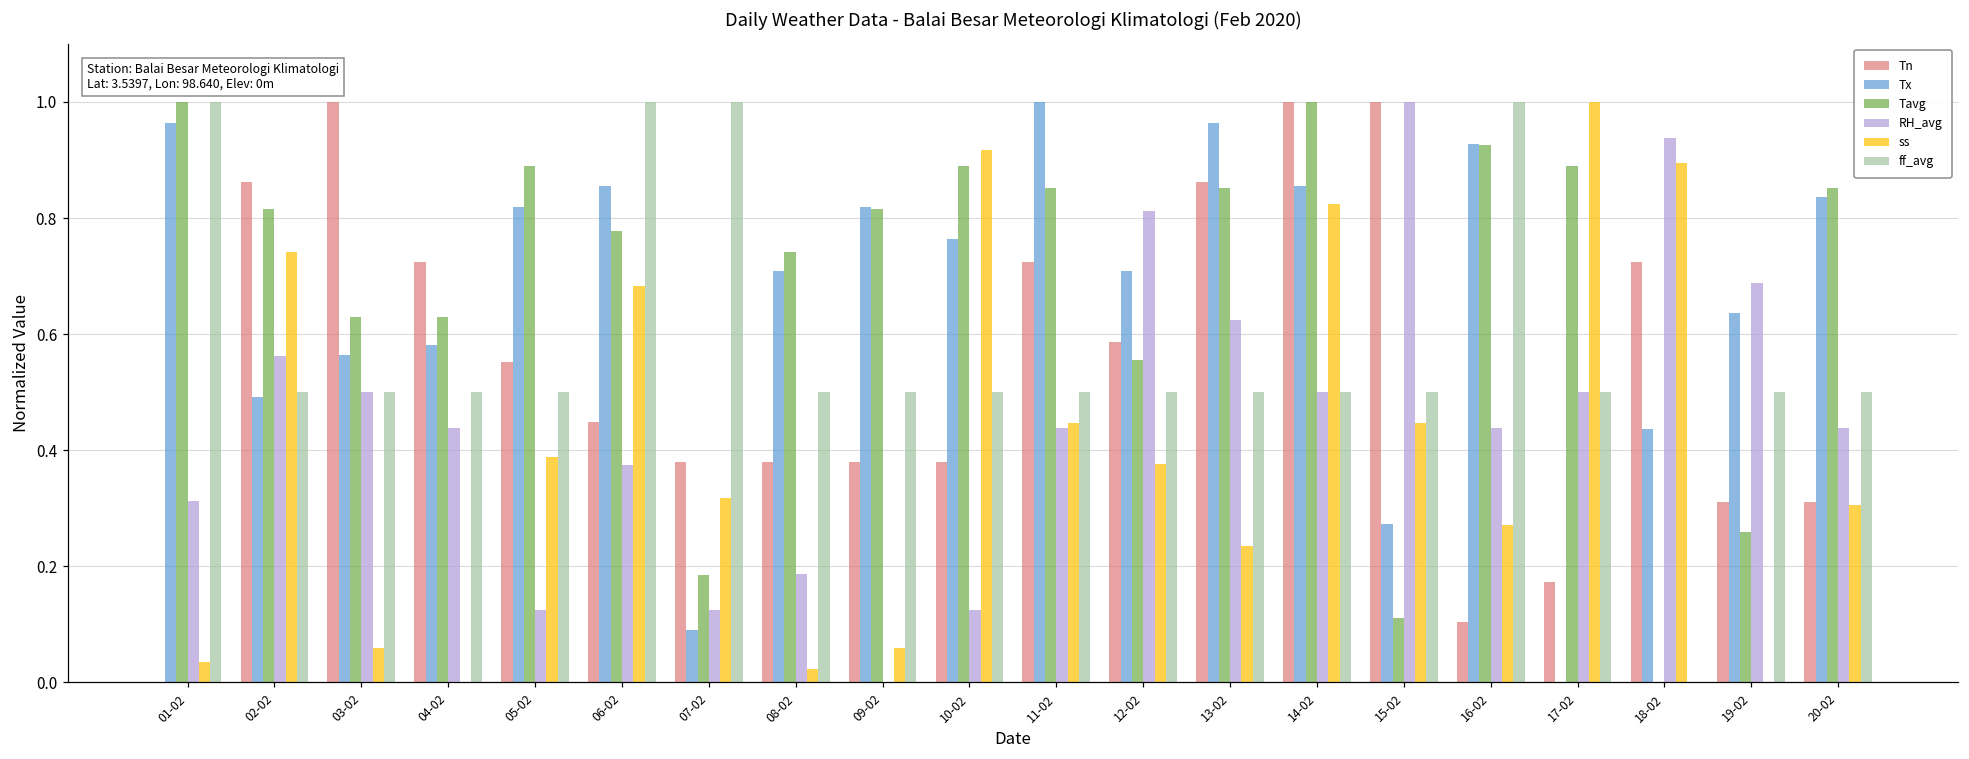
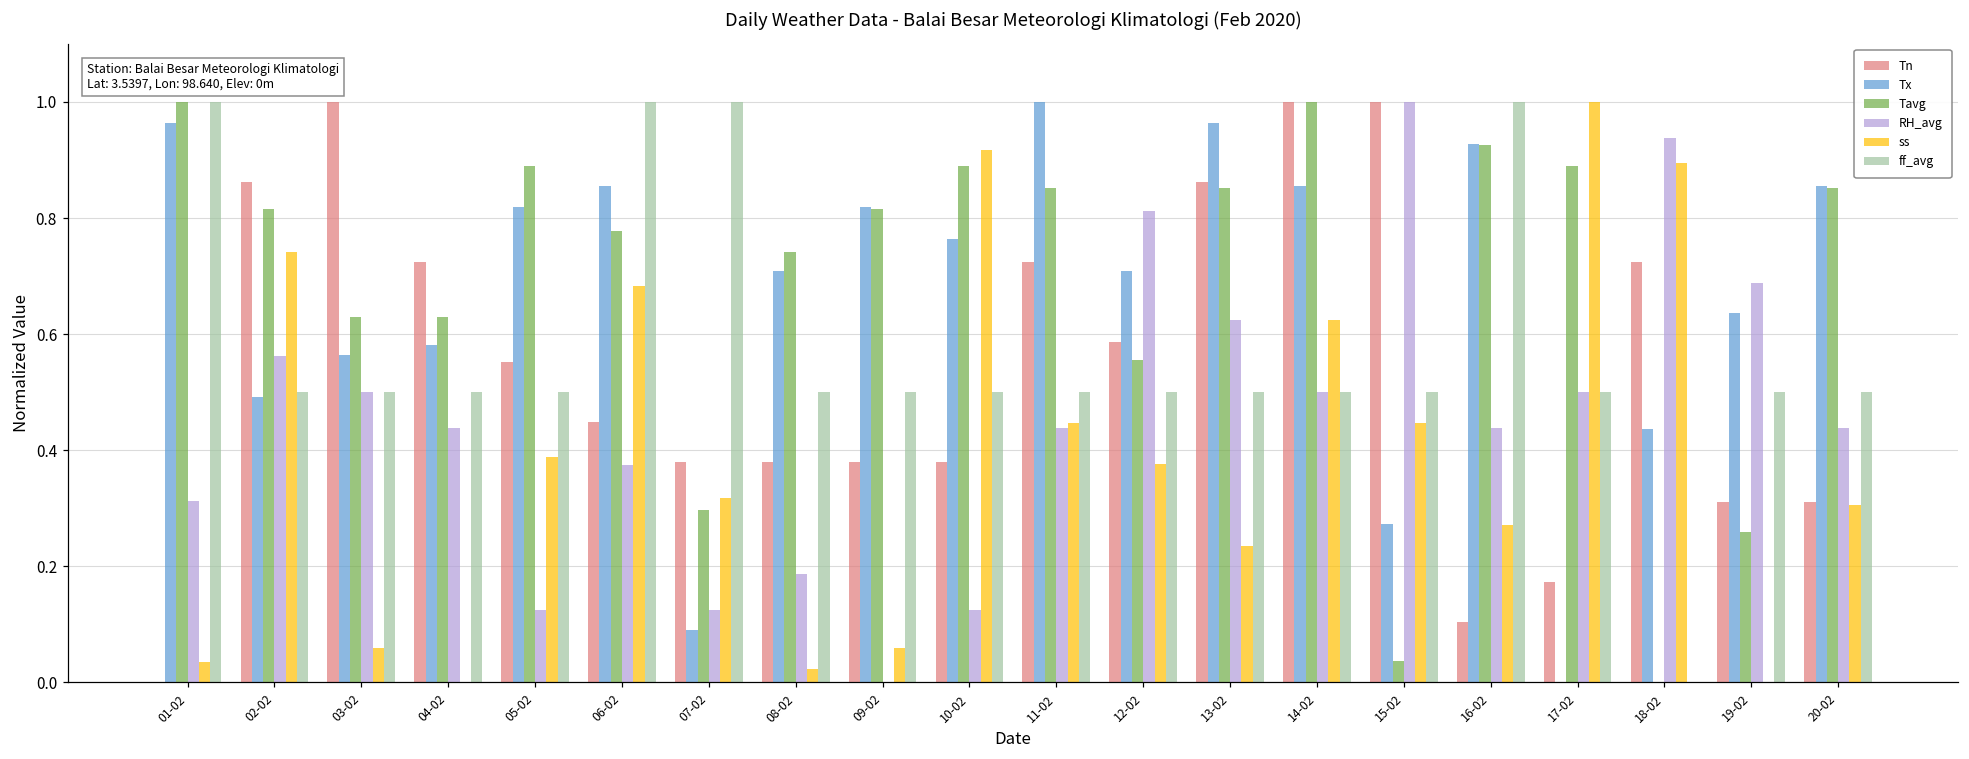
Tavg, 07-02: 0.19 -> 0.30
ss, 14-02: 0.82 -> 0.62
Tavg, 15-02: 0.11 -> 0.04
Tx, 20-02: 0.84 -> 0.85
